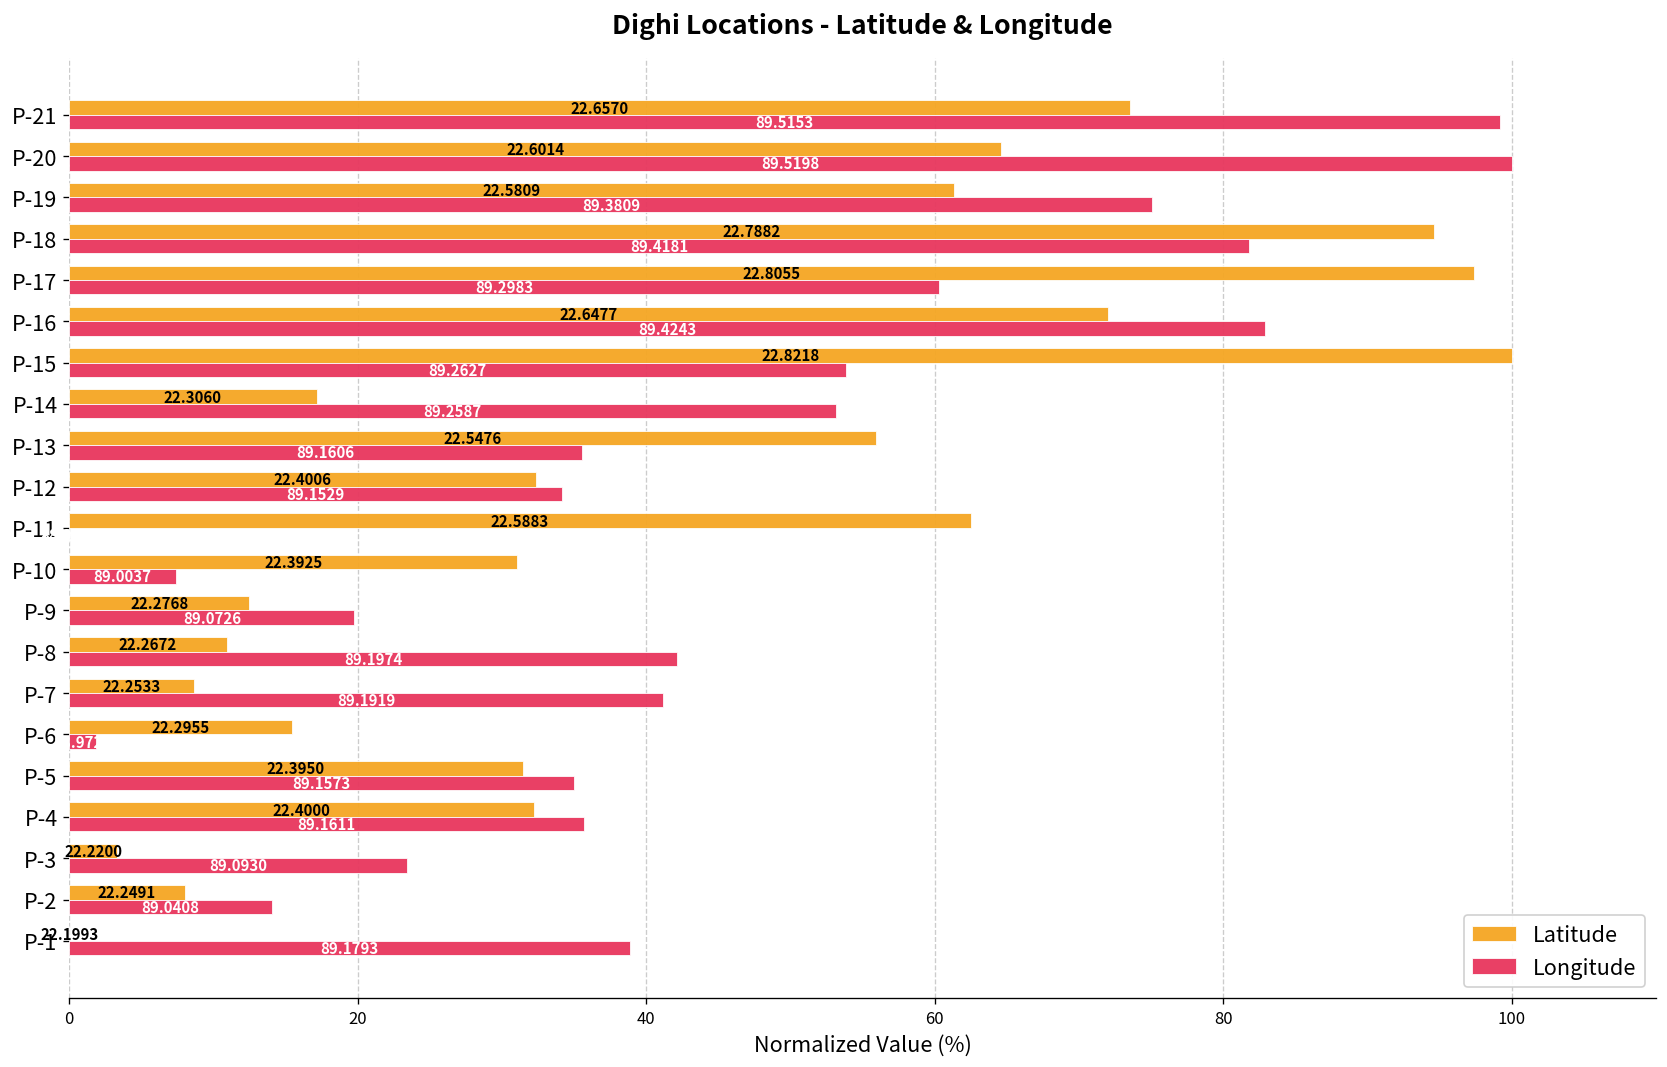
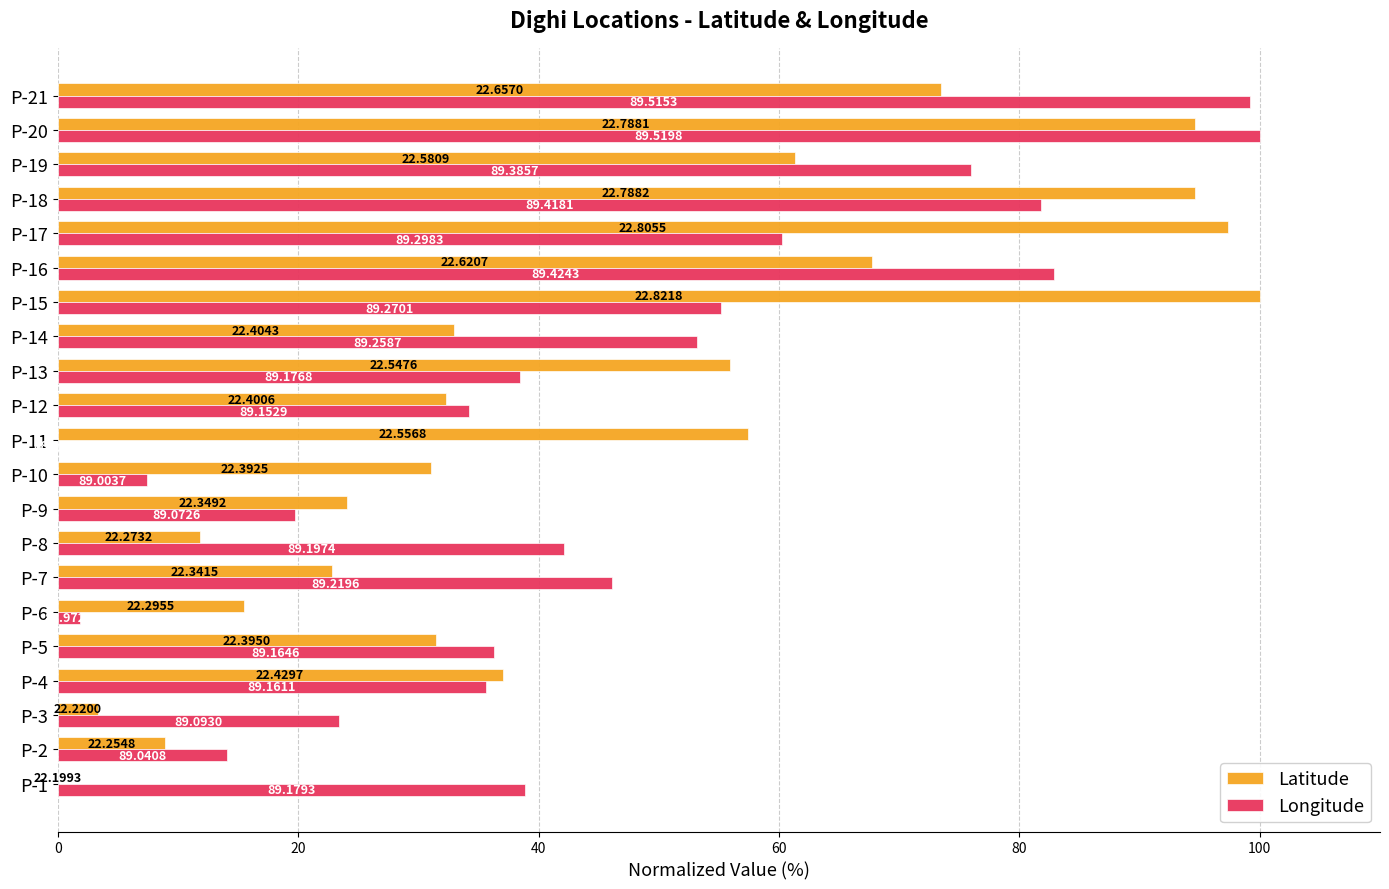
Latitude, P-20: 22.6014 -> 22.7881
Longitude, P-19: 89.3809 -> 89.3857
Latitude, P-16: 22.6477 -> 22.6207
Longitude, P-15: 89.2627 -> 89.2701
Latitude, P-14: 22.3060 -> 22.4043
Longitude, P-13: 89.1606 -> 89.1768
Latitude, P-11: 22.5883 -> 22.5568
Latitude, P-9: 22.2768 -> 22.3492
Latitude, P-8: 22.2672 -> 22.2732
Latitude, P-7: 22.2533 -> 22.3415
Longitude, P-7: 89.1919 -> 89.2196
Longitude, P-5: 89.1573 -> 89.1646
Latitude, P-4: 22.4000 -> 22.4297
Latitude, P-2: 22.2491 -> 22.2548
